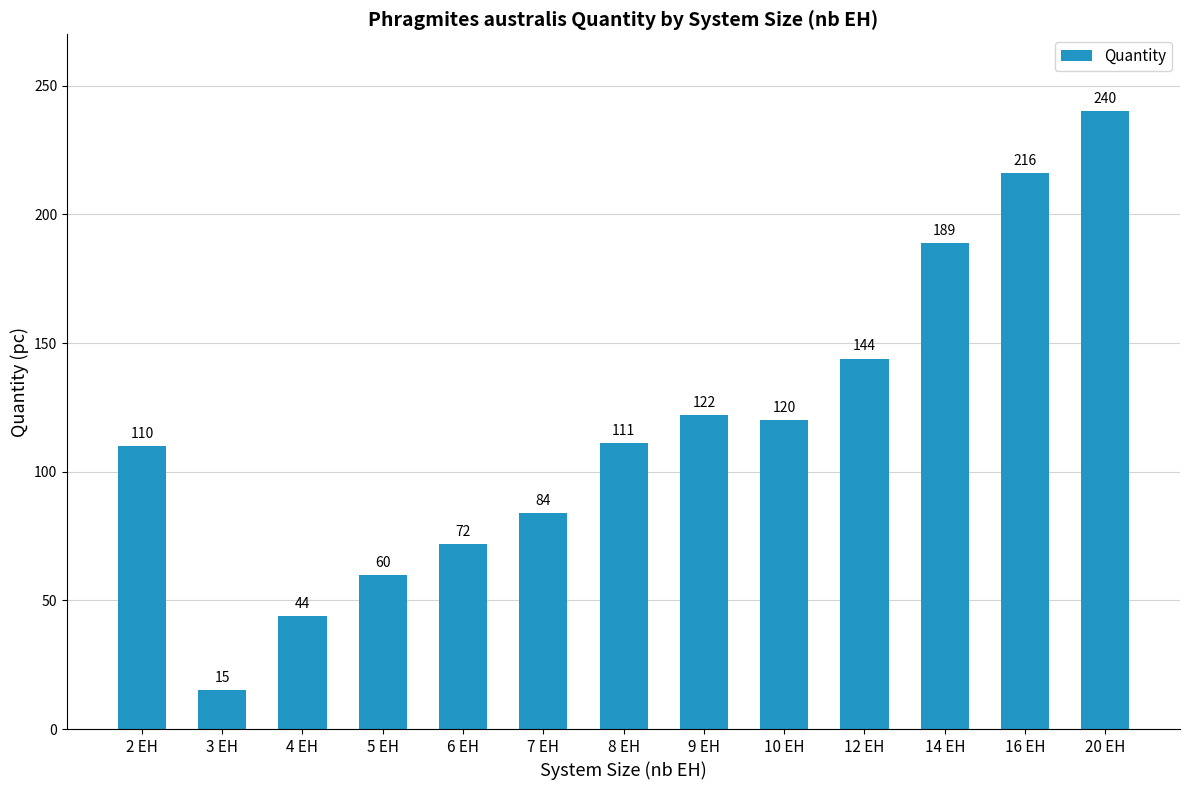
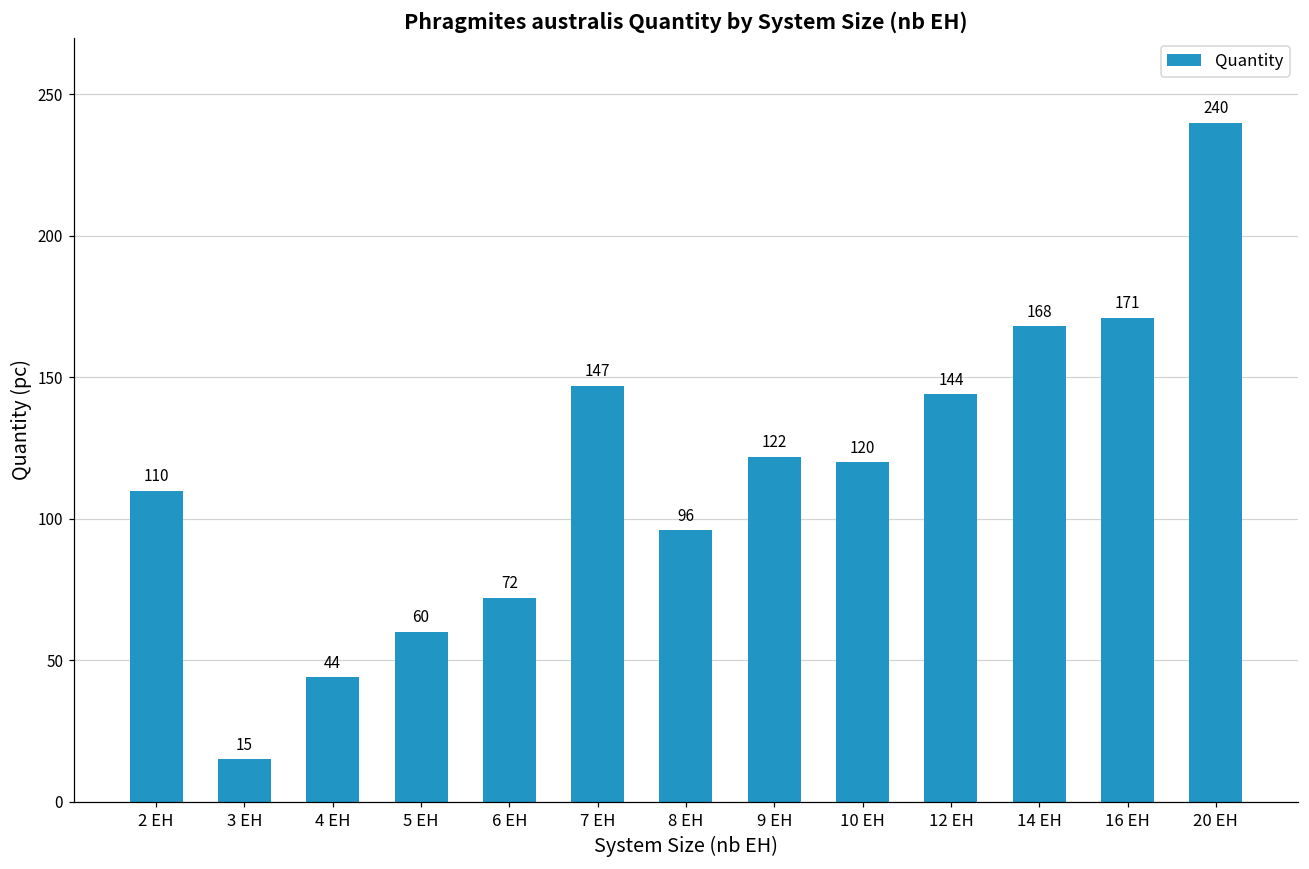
7 EH: 84 -> 147
8 EH: 111 -> 96
14 EH: 189 -> 168
16 EH: 216 -> 171
